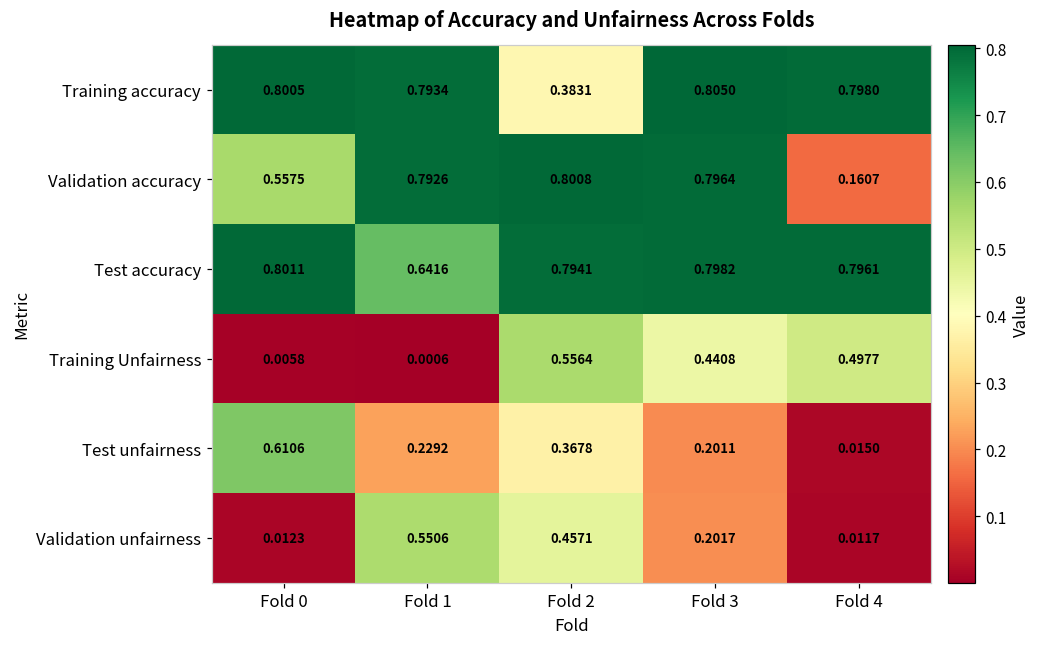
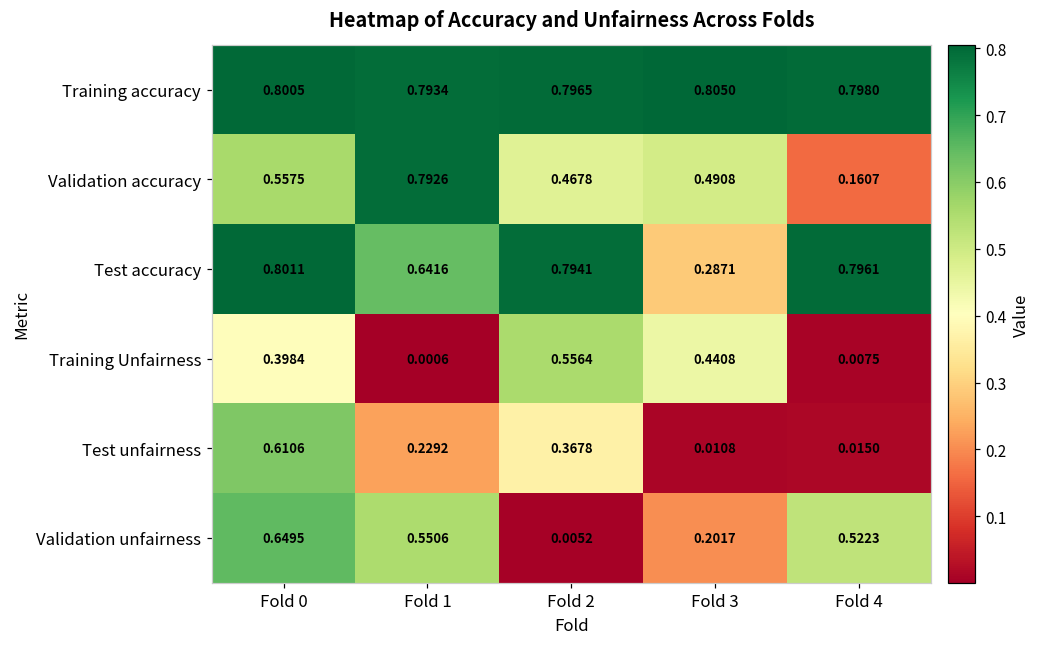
Training accuracy, Fold 2: 0.3831 -> 0.7965
Validation accuracy, Fold 2: 0.8008 -> 0.4678
Validation accuracy, Fold 3: 0.7964 -> 0.4908
Test accuracy, Fold 3: 0.7982 -> 0.2871
Training Unfairness, Fold 0: 0.0058 -> 0.3984
Training Unfairness, Fold 4: 0.4977 -> 0.0075
Test unfairness, Fold 3: 0.2011 -> 0.0108
Validation unfairness, Fold 0: 0.0123 -> 0.6495
Validation unfairness, Fold 2: 0.4571 -> 0.0052
Validation unfairness, Fold 4: 0.0117 -> 0.5223
